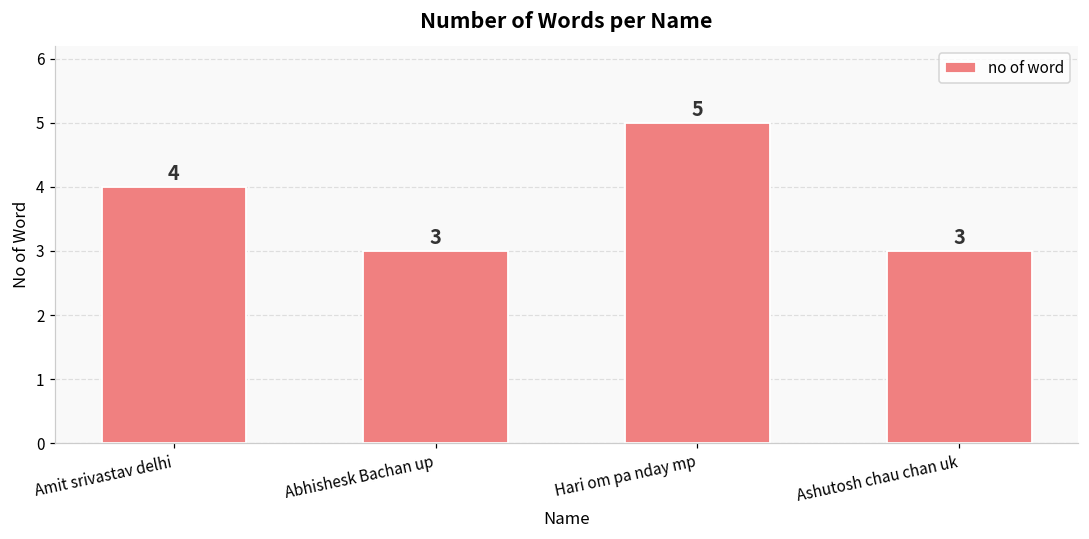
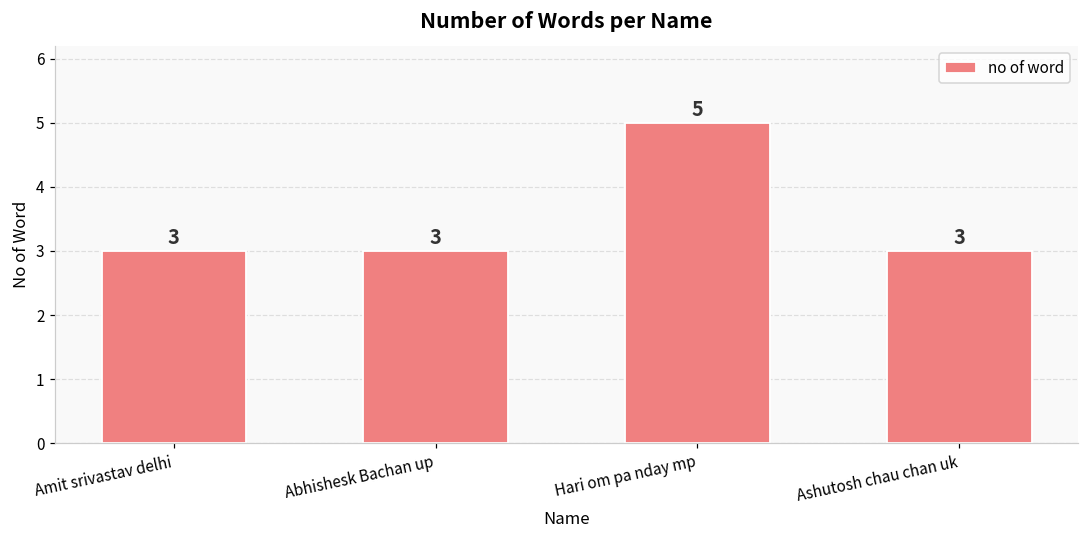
Amit srivastav delhi: 4 -> 3
